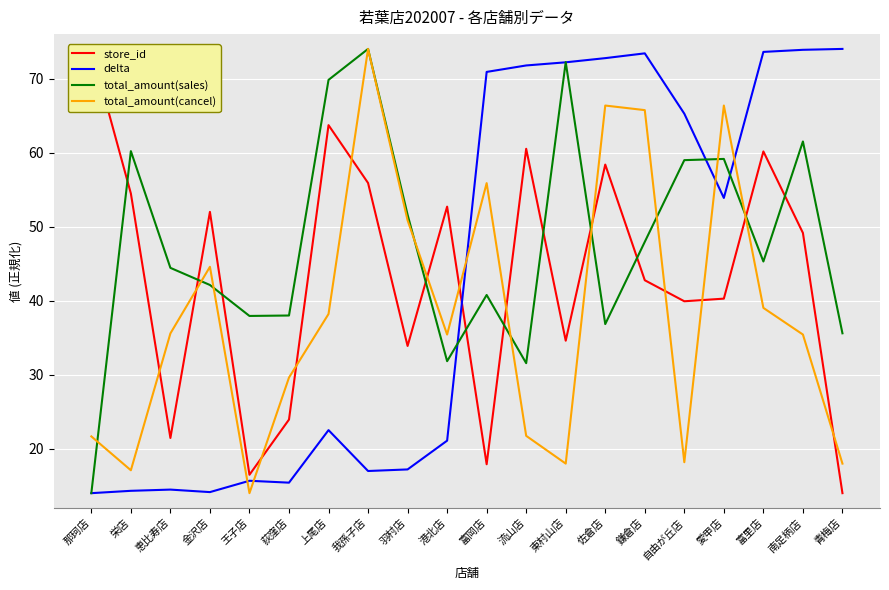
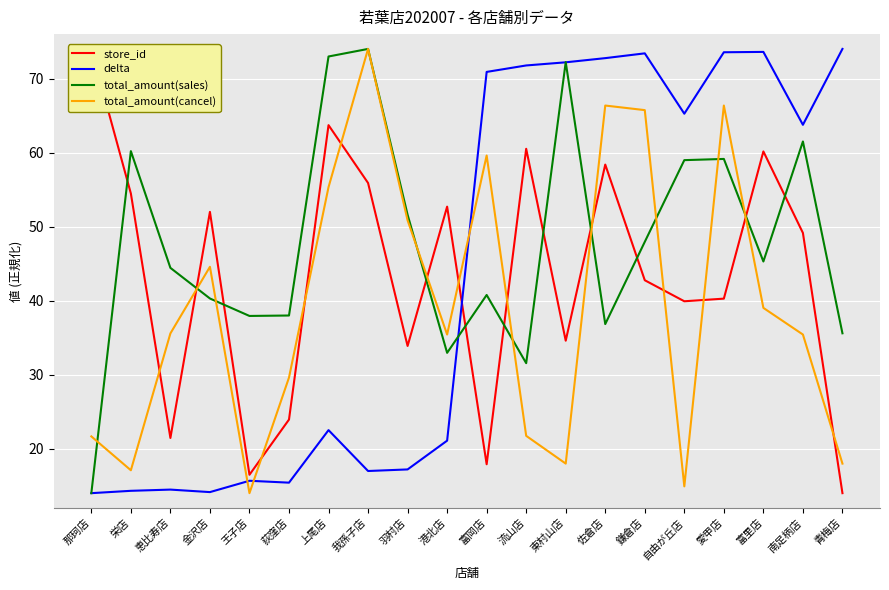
total_amount(sales), 金沢店: 42 -> 40
total_amount(sales), 上尾店: 70 -> 73
total_amount(cancel), 上尾店: 38 -> 55
total_amount(sales), 港北店: 32 -> 33
total_amount(cancel), 富岡店: 56 -> 60
total_amount(cancel), 自由が丘店: 18 -> 15
delta, 愛甲店: 54 -> 74
delta, 南足柄店: 74 -> 64
